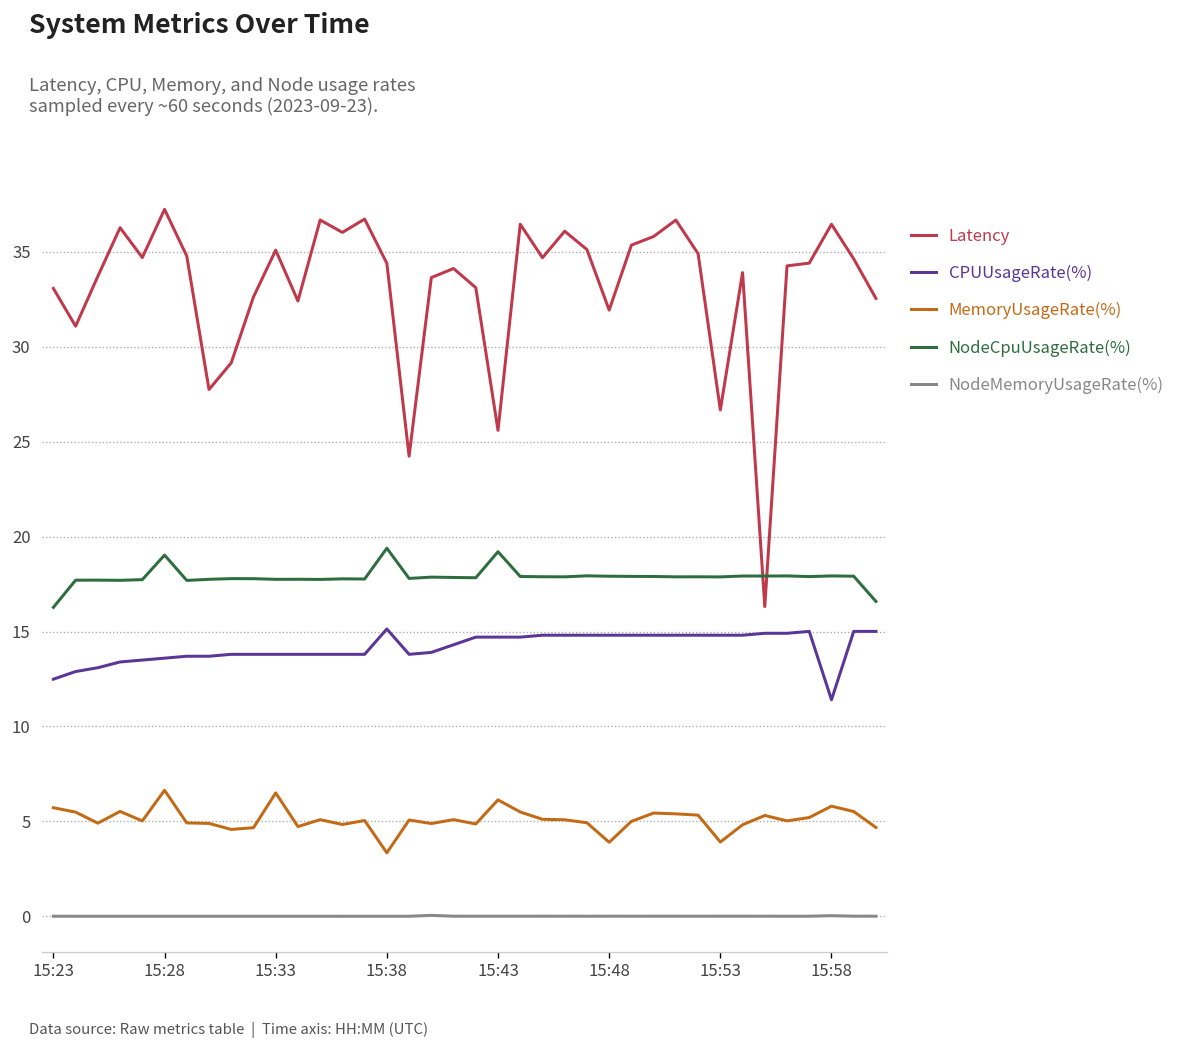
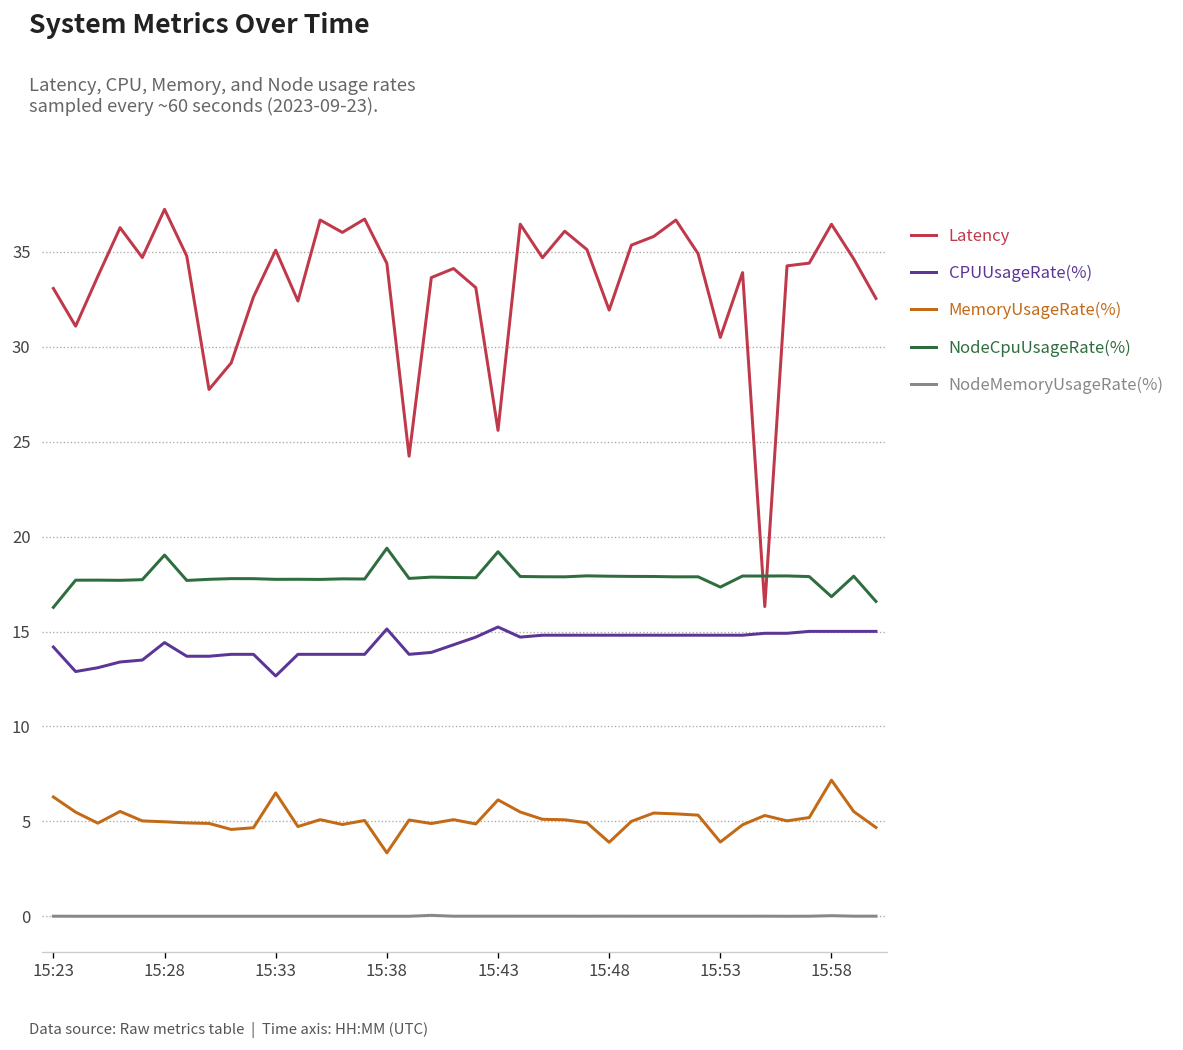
CPUUsageRate(%), 15:23: 12.5 -> 14.2
MemoryUsageRate(%), 15:23: 5.7 -> 6.3
CPUUsageRate(%), 15:28: 13.6 -> 14.4
MemoryUsageRate(%), 15:28: 6.6 -> 5.0
CPUUsageRate(%), 15:33: 13.8 -> 12.7
CPUUsageRate(%), 15:43: 14.7 -> 15.2
Latency, 15:53: 26.7 -> 30.5
NodeCpuUsageRate(%), 15:53: 17.9 -> 17.3
CPUUsageRate(%), 15:58: 11.4 -> 15.0
MemoryUsageRate(%), 15:58: 5.8 -> 7.2
NodeCpuUsageRate(%), 15:58: 17.9 -> 16.8
